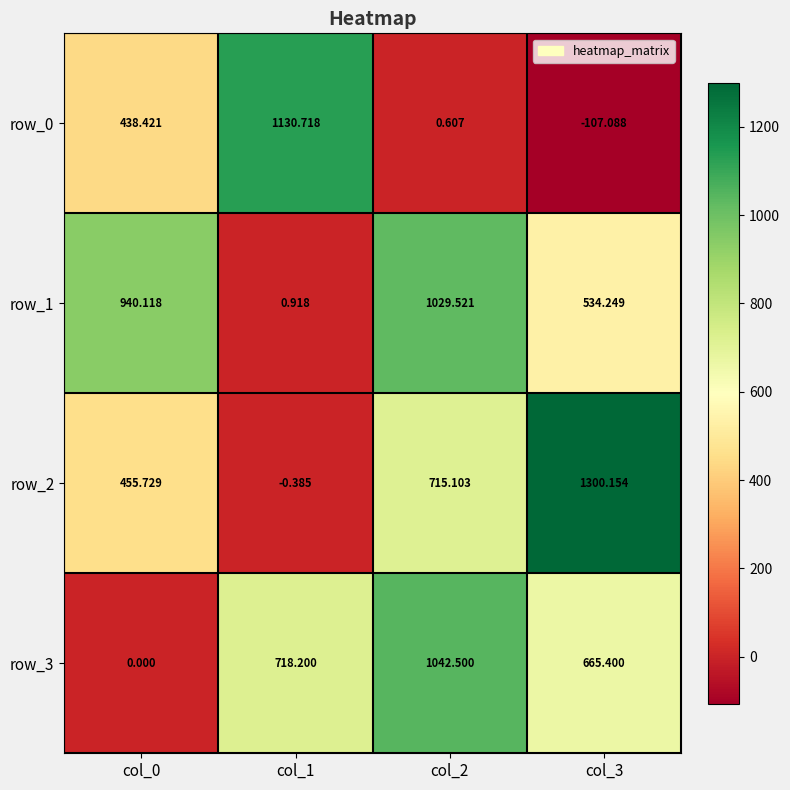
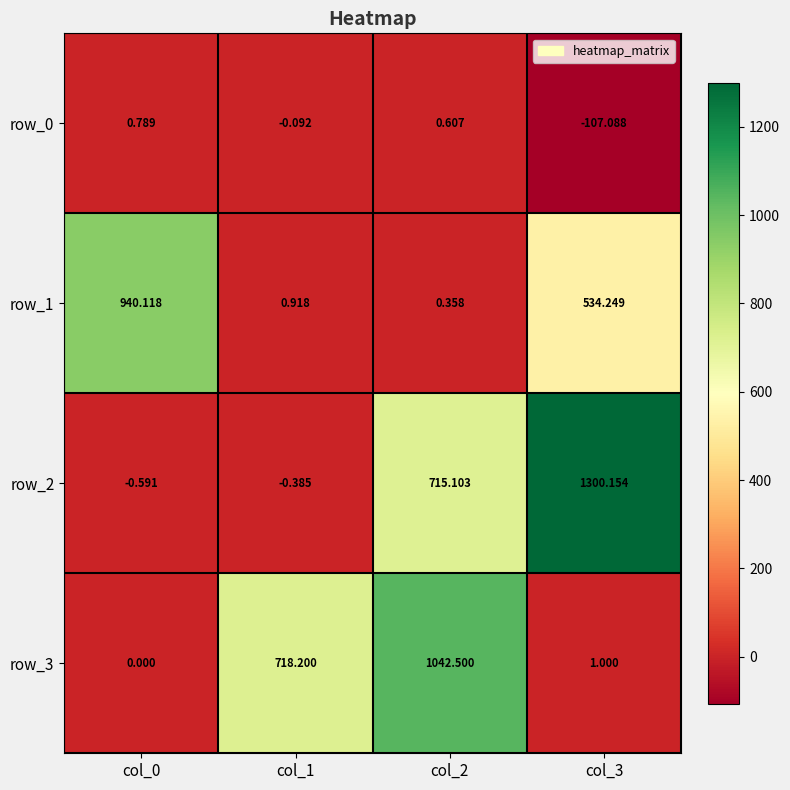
row_0, col_0: 438.421 -> 0.789
row_0, col_1: 1130.718 -> -0.092
row_1, col_2: 1029.521 -> 0.358
row_2, col_0: 455.729 -> -0.591
row_3, col_3: 665.400 -> 1.000
